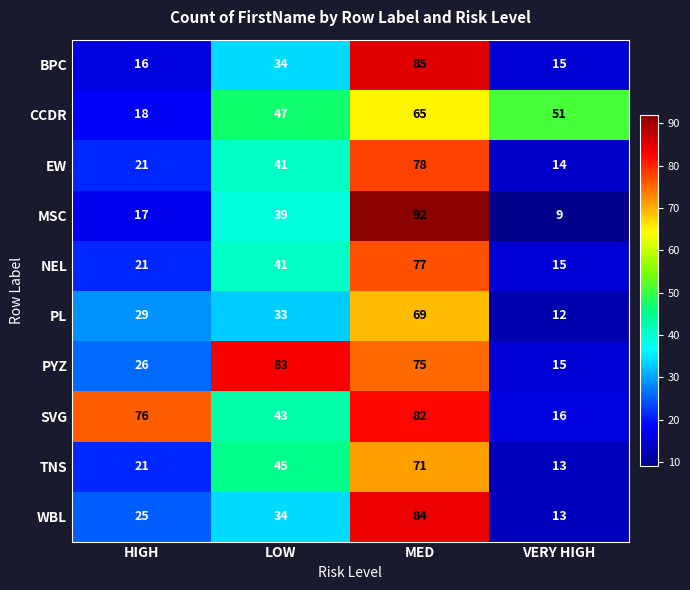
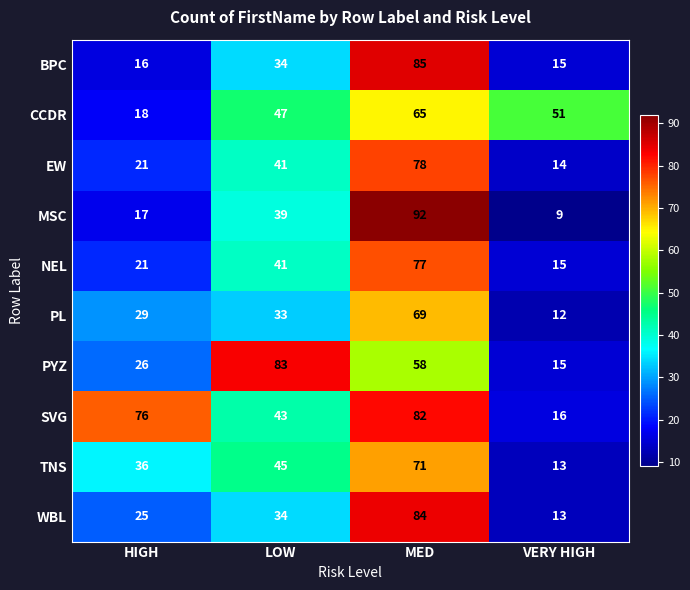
PYZ, MED: 75 -> 58
TNS, HIGH: 21 -> 36
